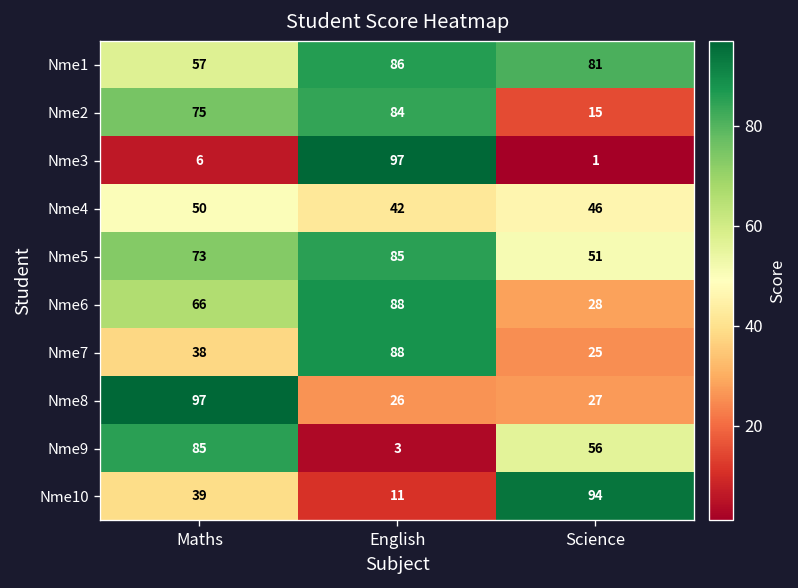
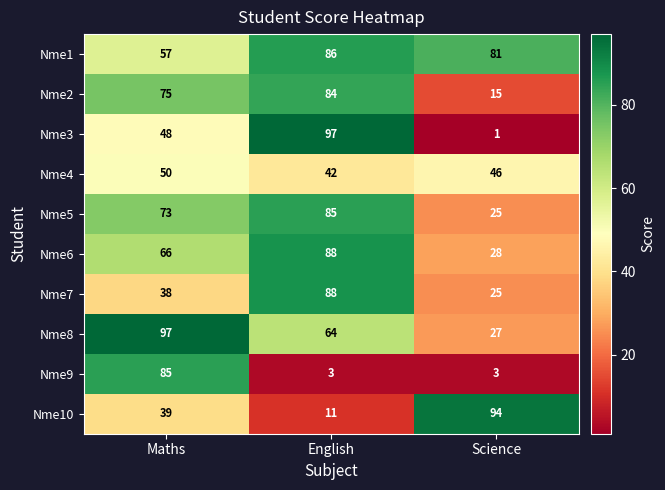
Nme3, Maths: 6 -> 48
Nme5, Science: 51 -> 25
Nme8, English: 26 -> 64
Nme9, Science: 56 -> 3
